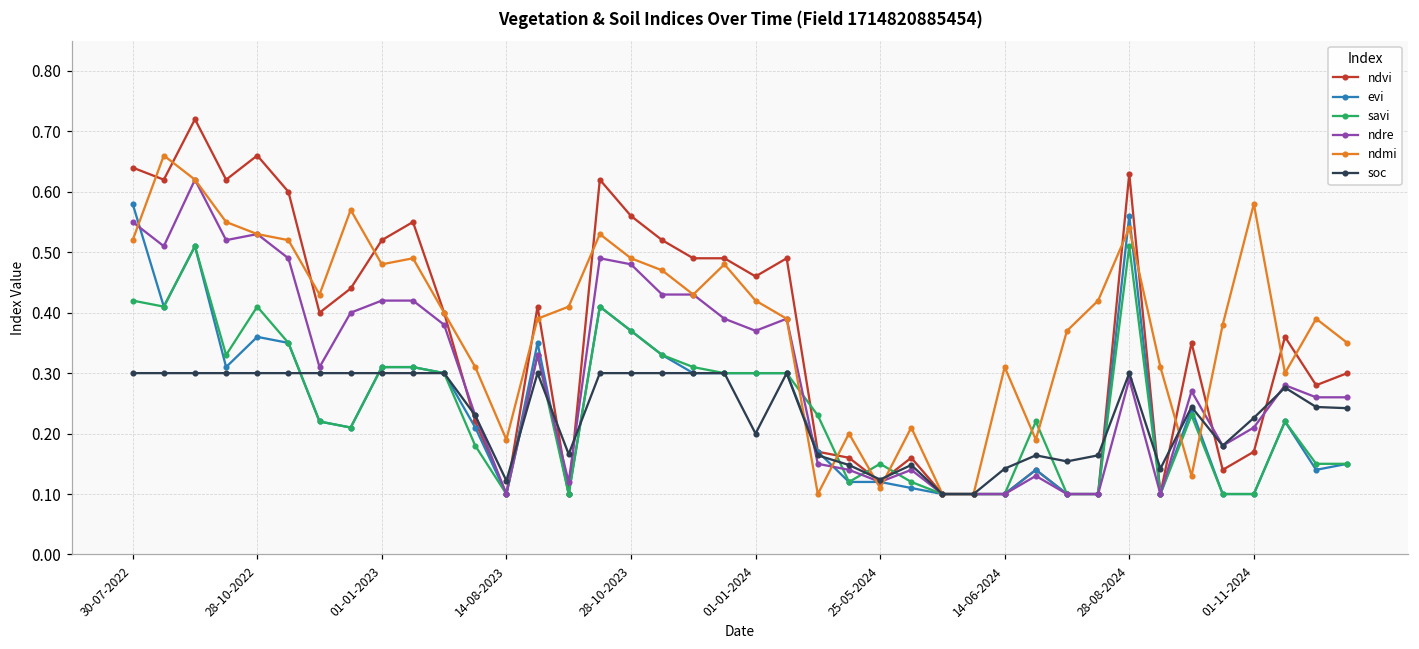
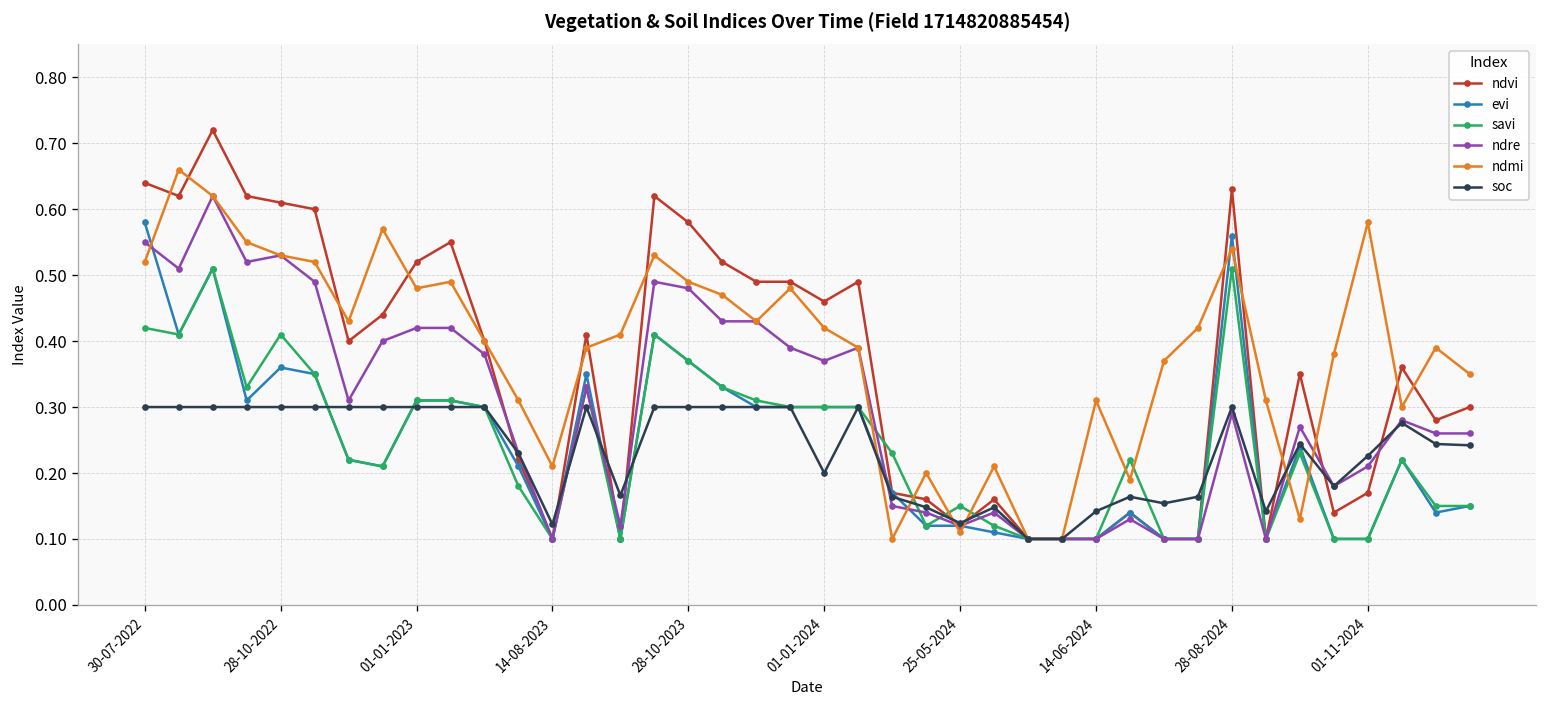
ndvi, 28-10-2022: 0.66 -> 0.61
ndmi, 14-08-2023: 0.19 -> 0.21
ndvi, 28-10-2023: 0.56 -> 0.58
